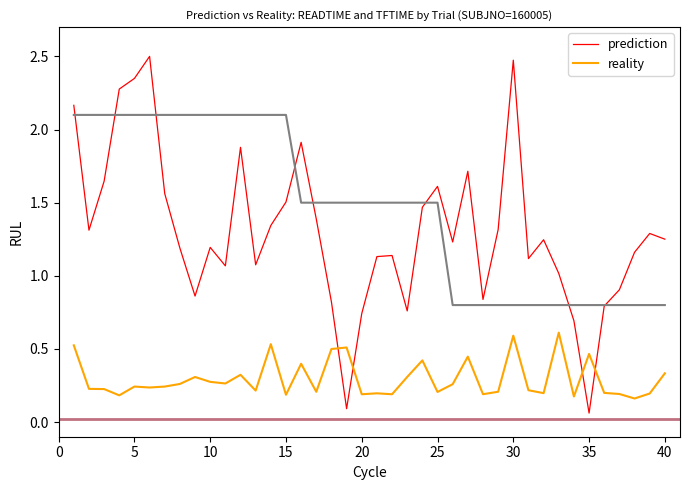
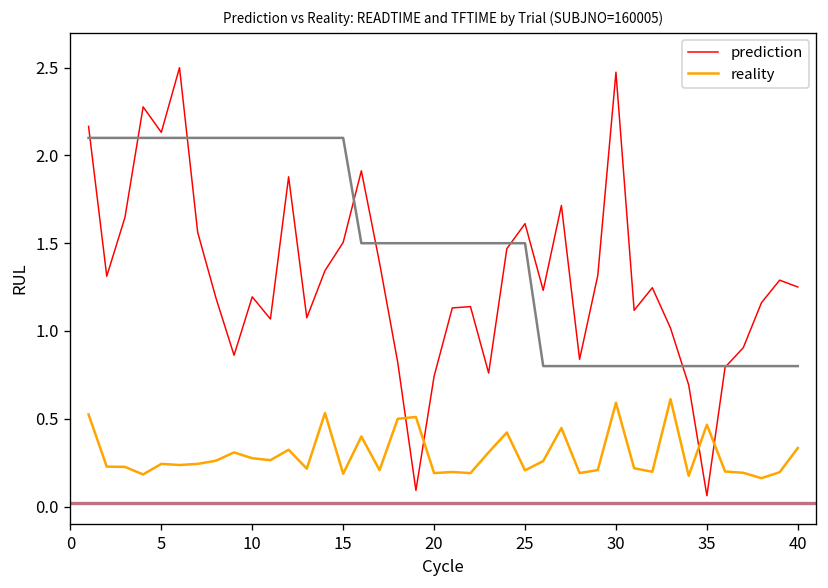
prediction, 5: 2.35 -> 2.13
